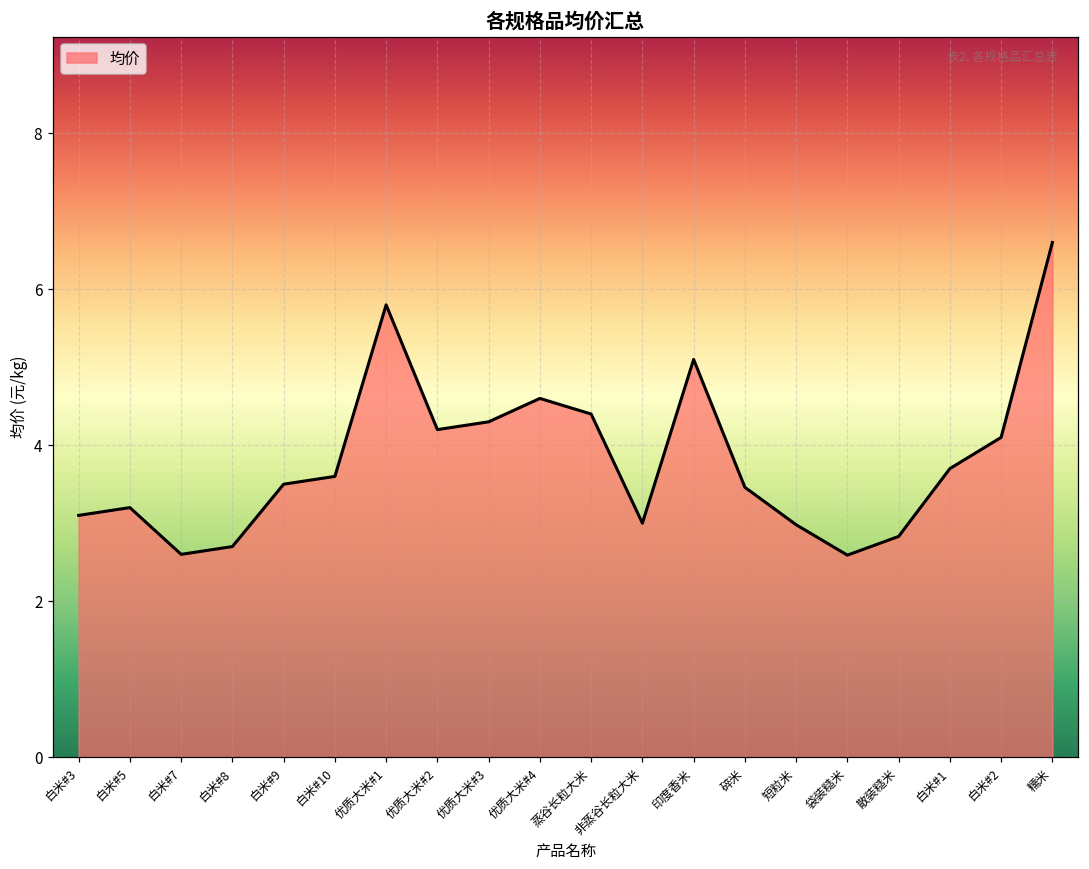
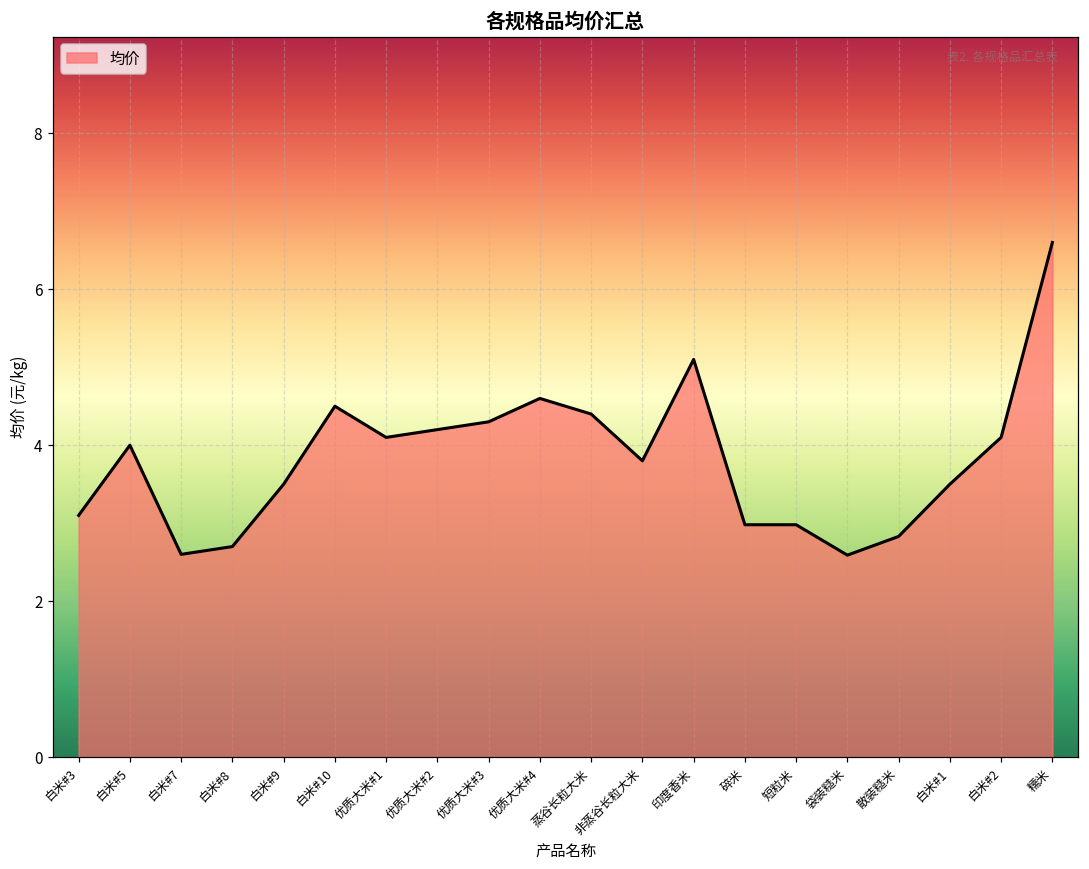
白米#5: 3.2 -> 4.0
白米#10: 3.6 -> 4.5
优质大米#1: 5.8 -> 4.1
非蒸谷长粒大米: 3.0 -> 3.8
碎米: 3.5 -> 3.0
白米#1: 3.7 -> 3.5
